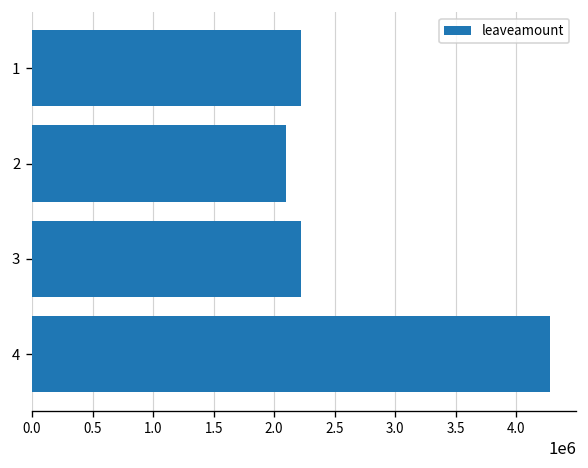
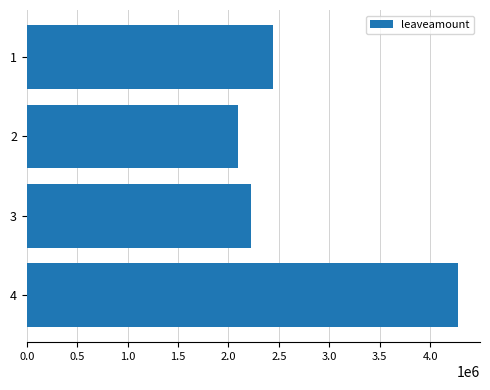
1: 2220000 -> 2440000
